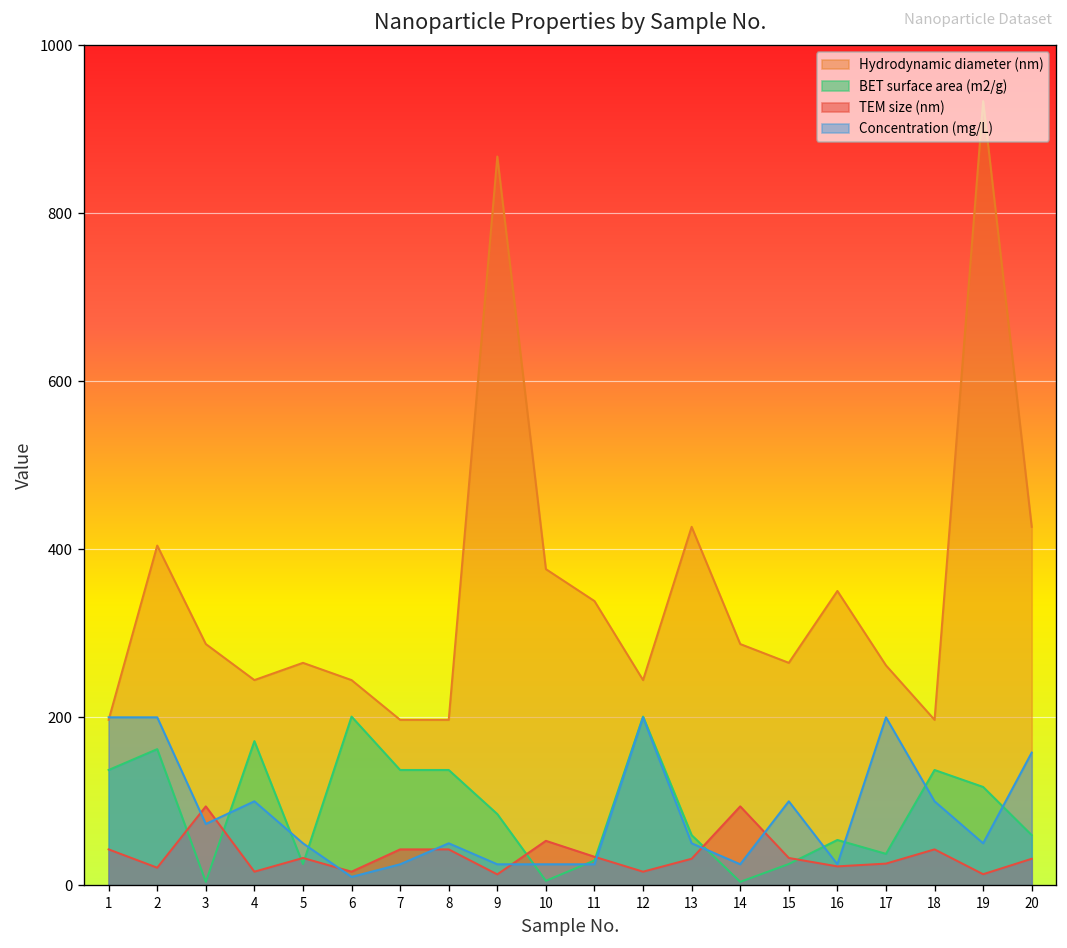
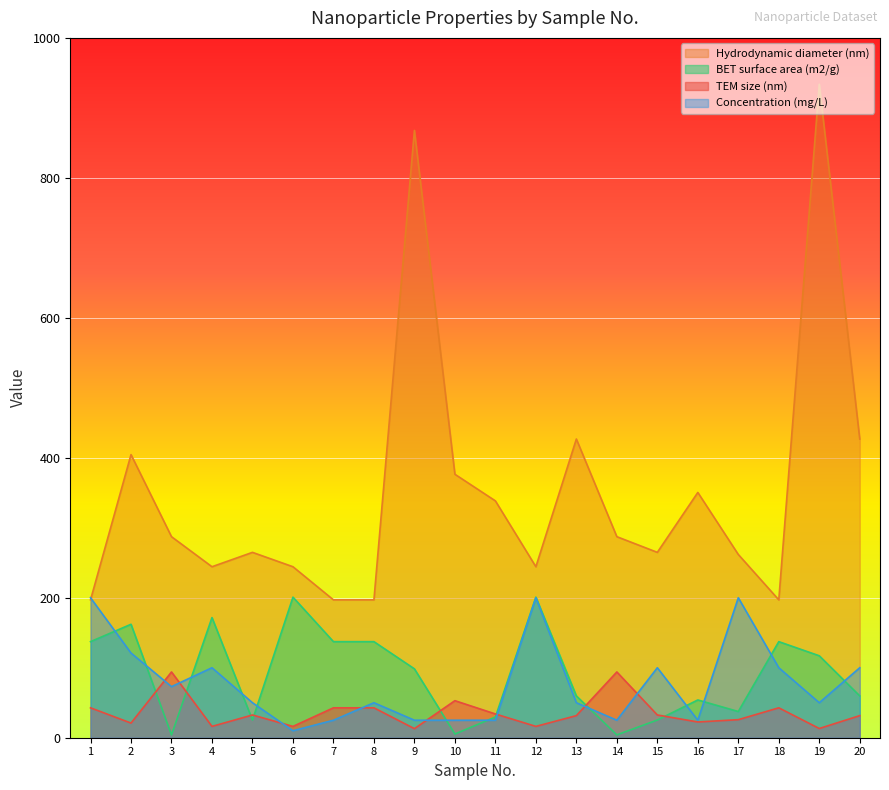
Concentration (mg/L), 2: 200 -> 120
BET surface area (m2/g), 9: 80 -> 100
Concentration (mg/L), 20: 160 -> 100
